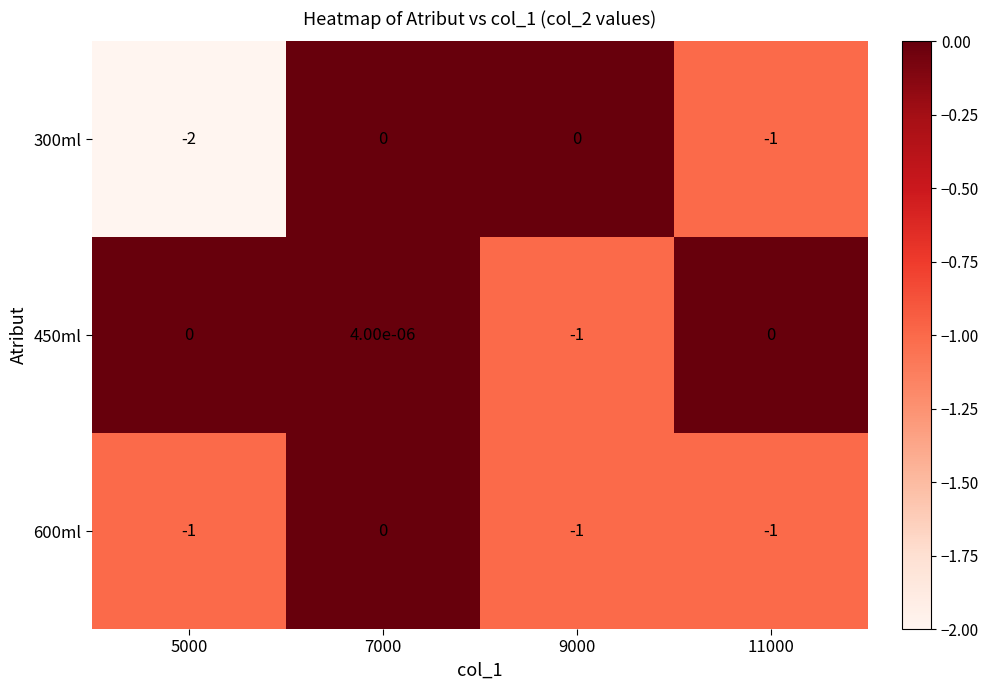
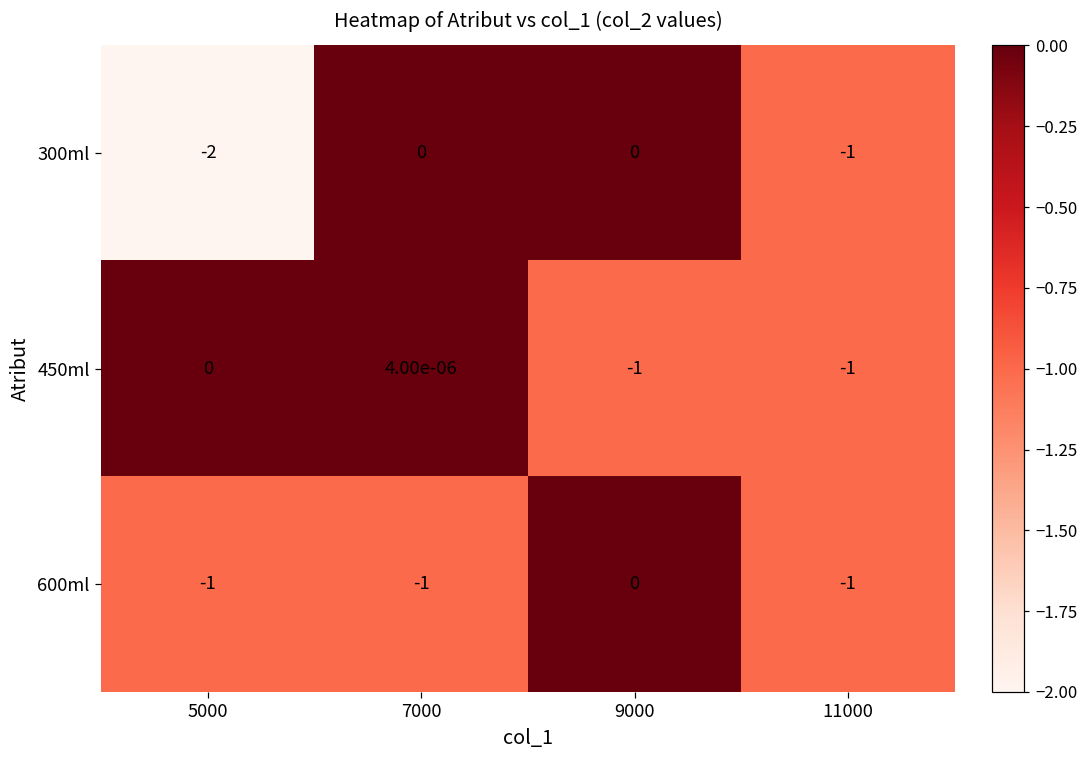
450ml, 11000: 0 -> -1
600ml, 7000: 0 -> -1
600ml, 9000: -1 -> 0
